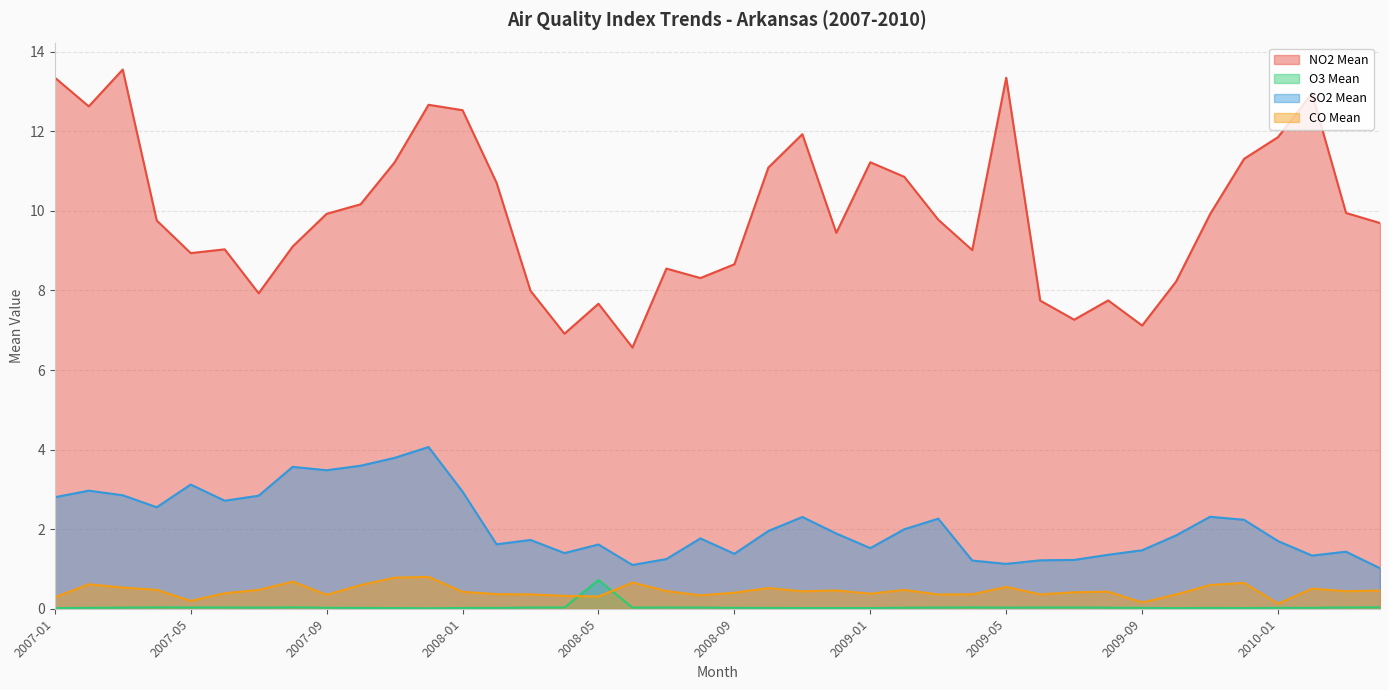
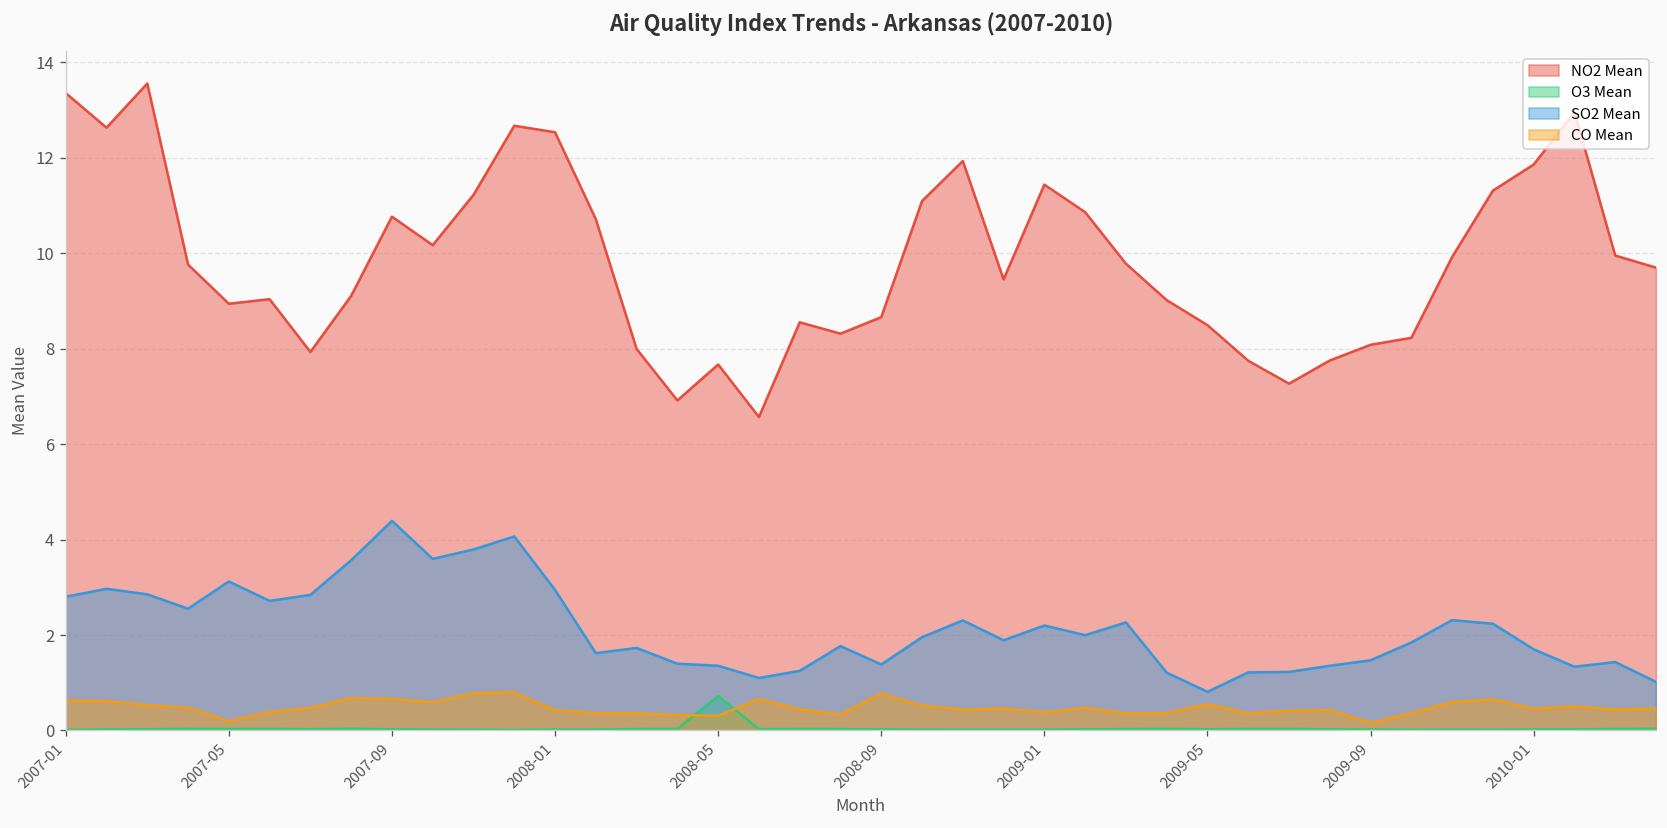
CO Mean, 2007-01: 0.3 -> 0.6
NO2 Mean, 2007-09: 9.9 -> 10.8
SO2 Mean, 2007-09: 3.5 -> 4.4
CO Mean, 2007-09: 0.4 -> 0.7
SO2 Mean, 2008-05: 1.6 -> 1.4
CO Mean, 2008-09: 0.4 -> 0.8
NO2 Mean, 2009-01: 11.2 -> 11.4
SO2 Mean, 2009-01: 1.5 -> 2.2
NO2 Mean, 2009-05: 13.3 -> 8.5
SO2 Mean, 2009-05: 1.1 -> 0.8
NO2 Mean, 2009-09: 7.1 -> 8.1
CO Mean, 2010-01: 0.1 -> 0.5
